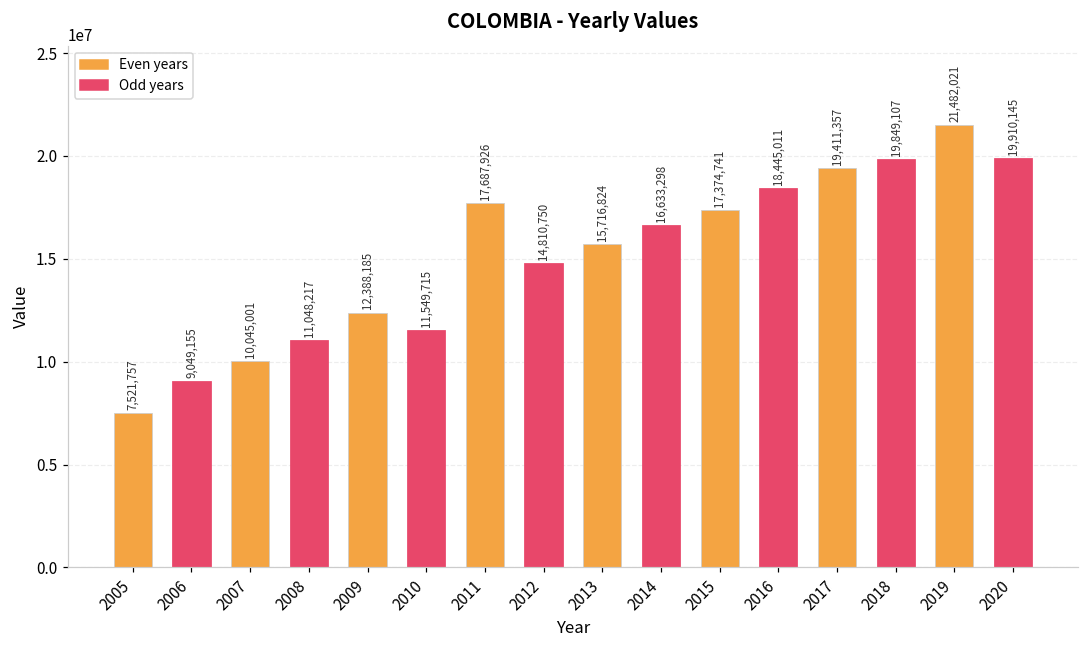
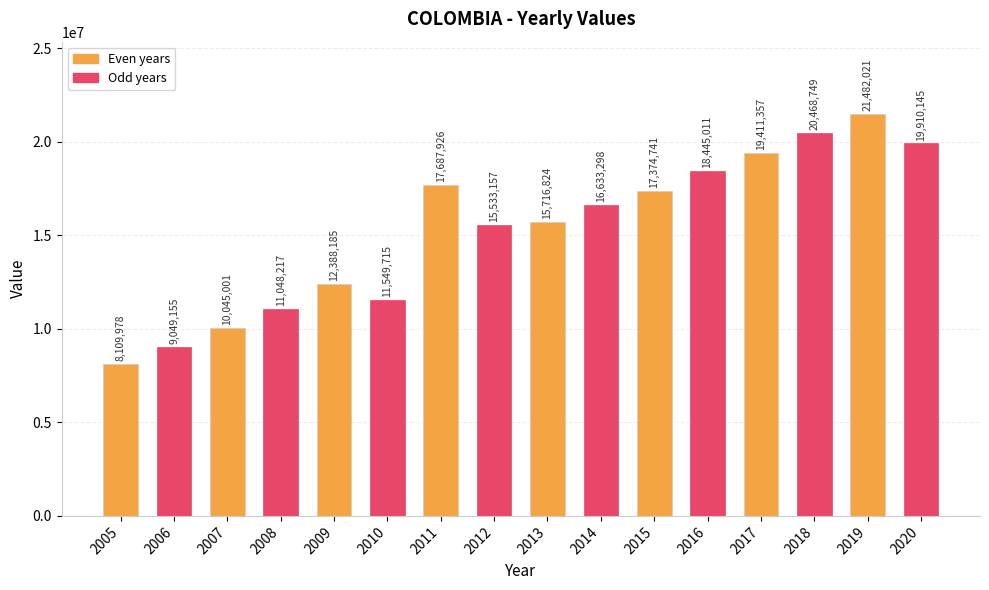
2005: 7,521,757 -> 8,109,978
2012: 14,810,750 -> 15,533,157
2018: 19,849,107 -> 20,468,749
